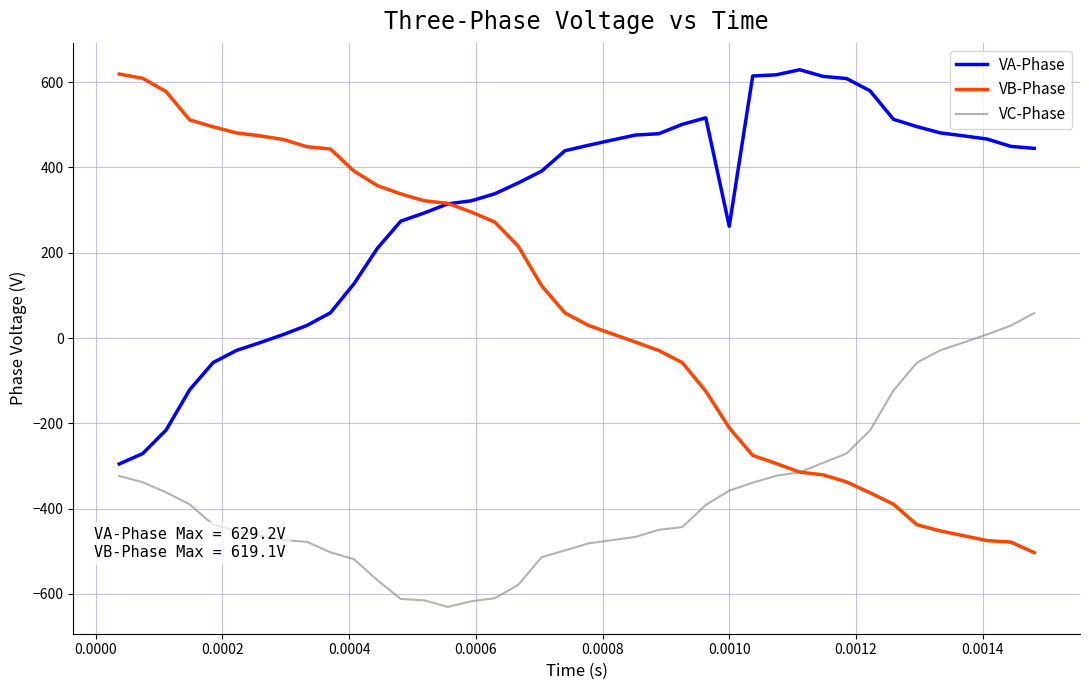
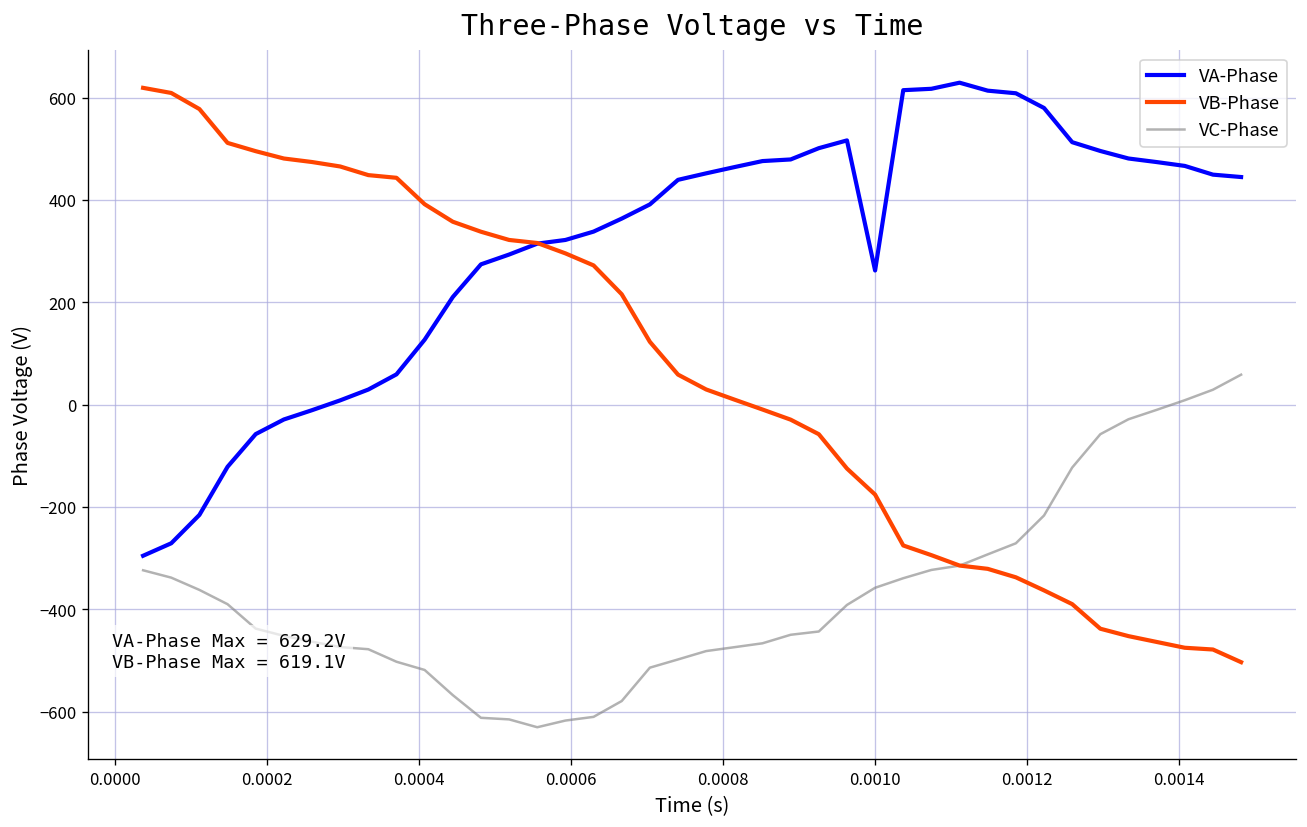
VB-Phase, 0.0010: -210 -> -180
